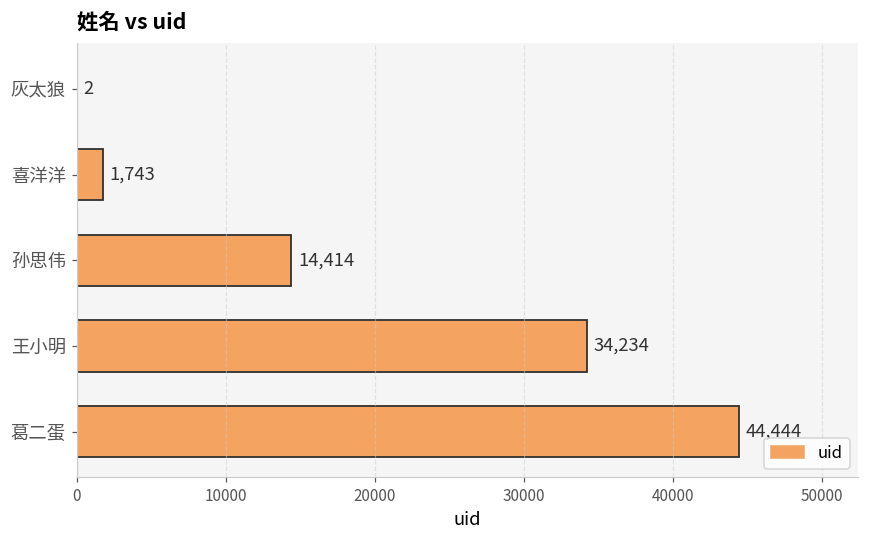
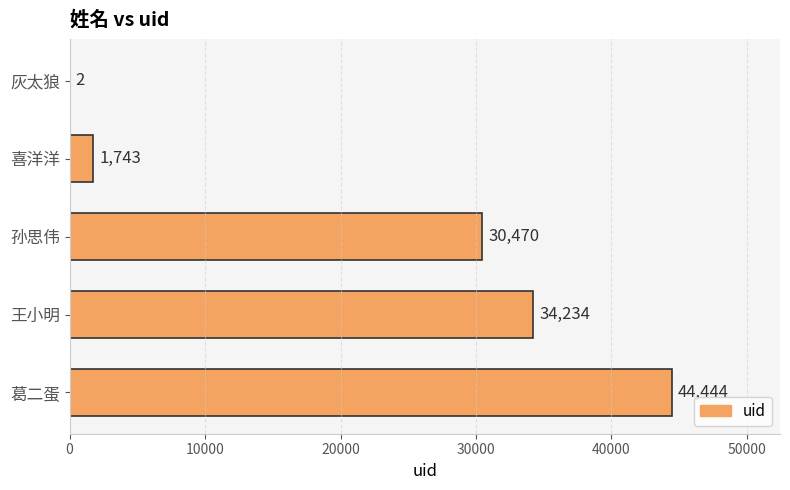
孙思伟: 14,414 -> 30,470
